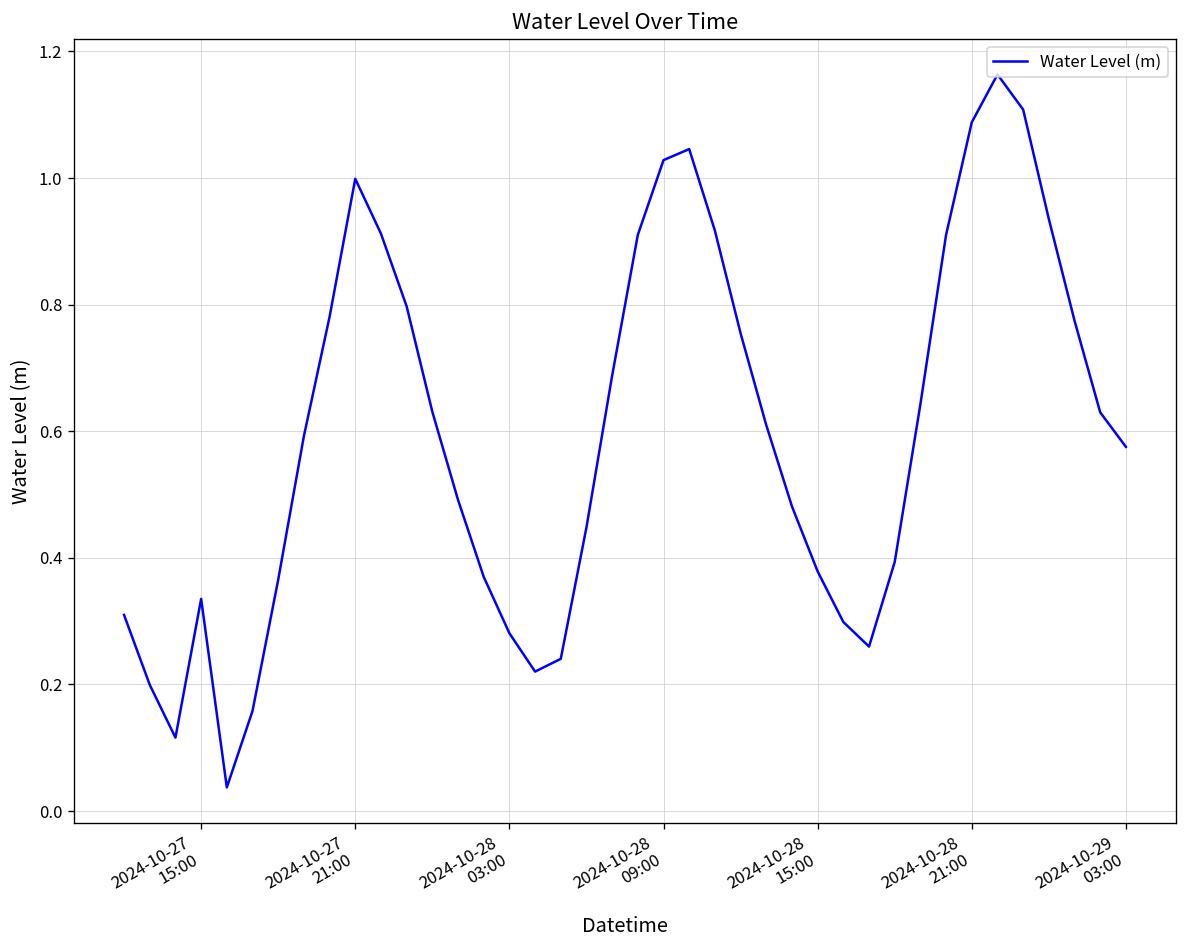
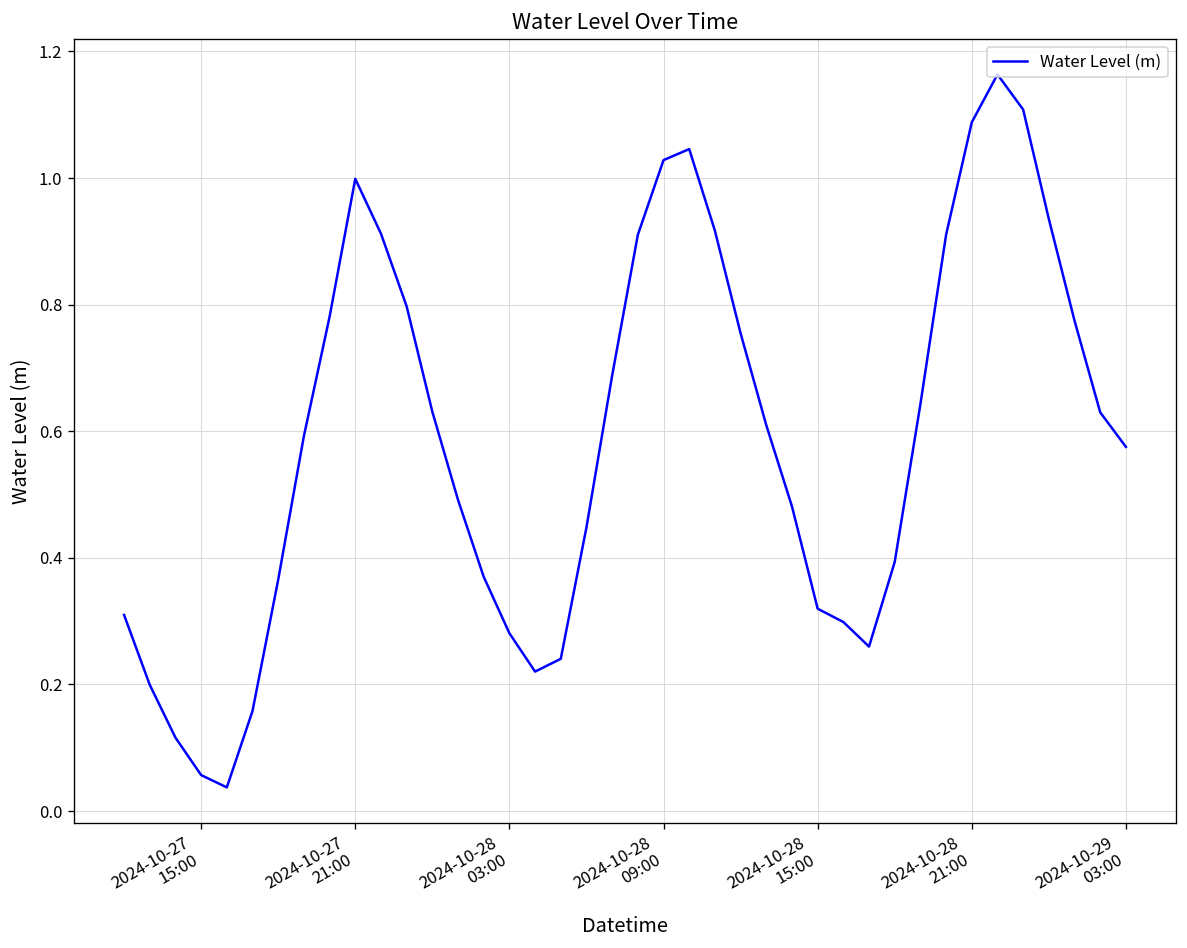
2024-10-27 15:00: 0.34 -> 0.06
2024-10-28 15:00: 0.38 -> 0.32
